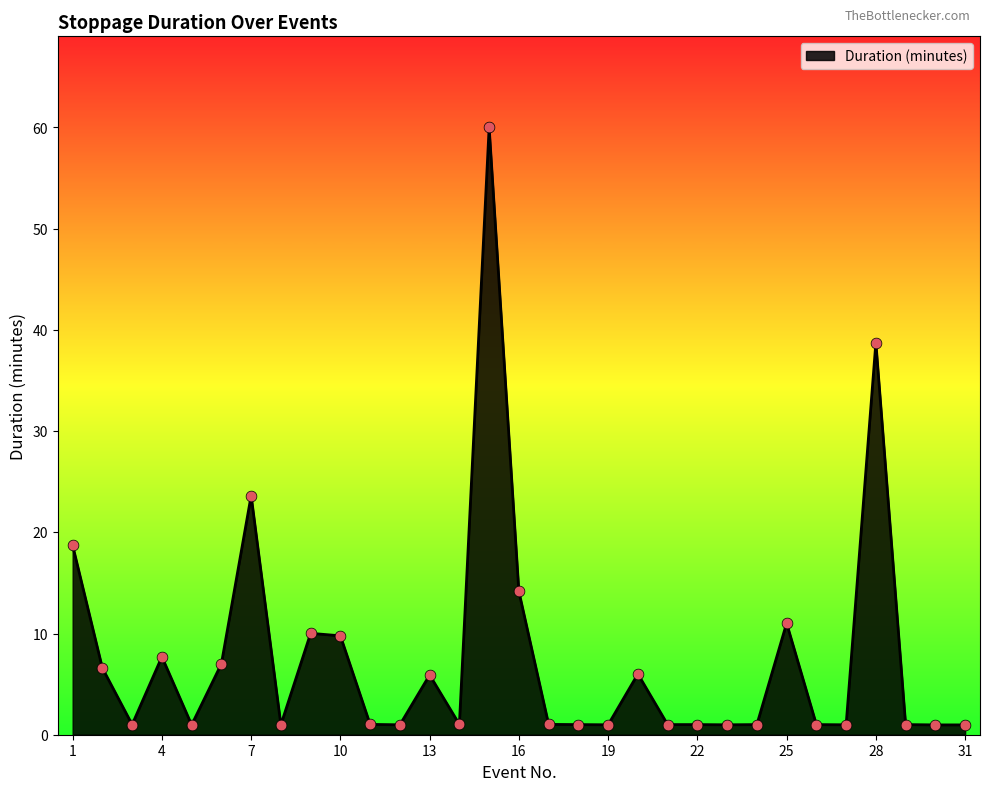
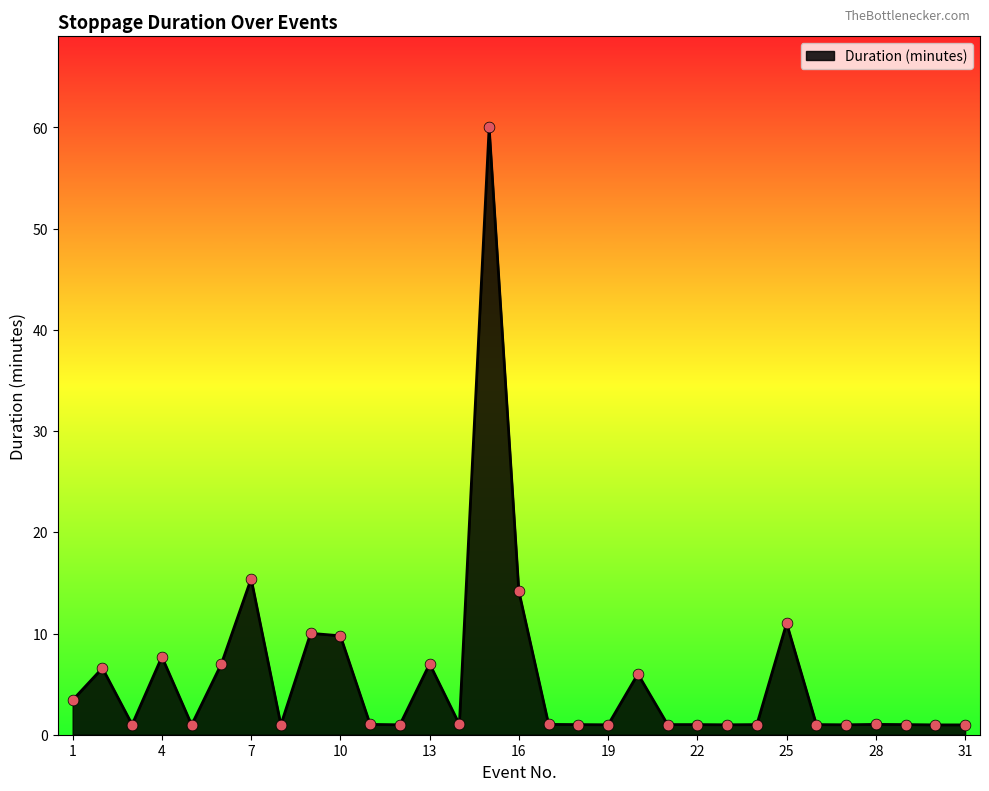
1: 18.7 -> 3.4
7: 23.6 -> 15.4
13: 5.9 -> 7.0
28: 38.7 -> 1.0
